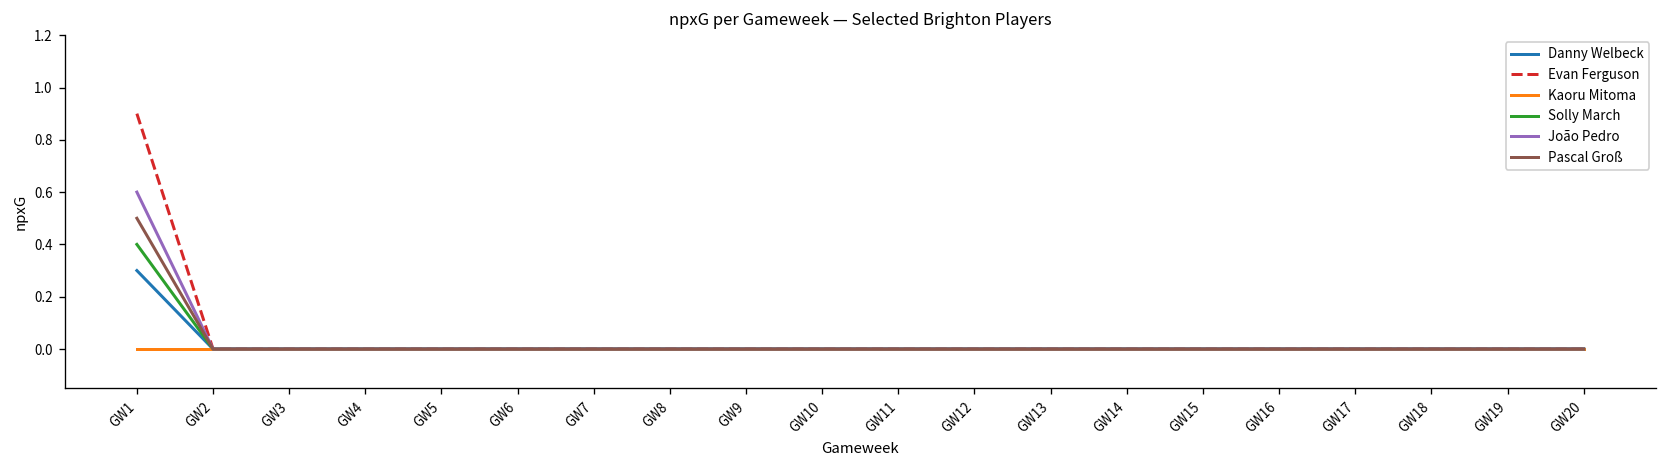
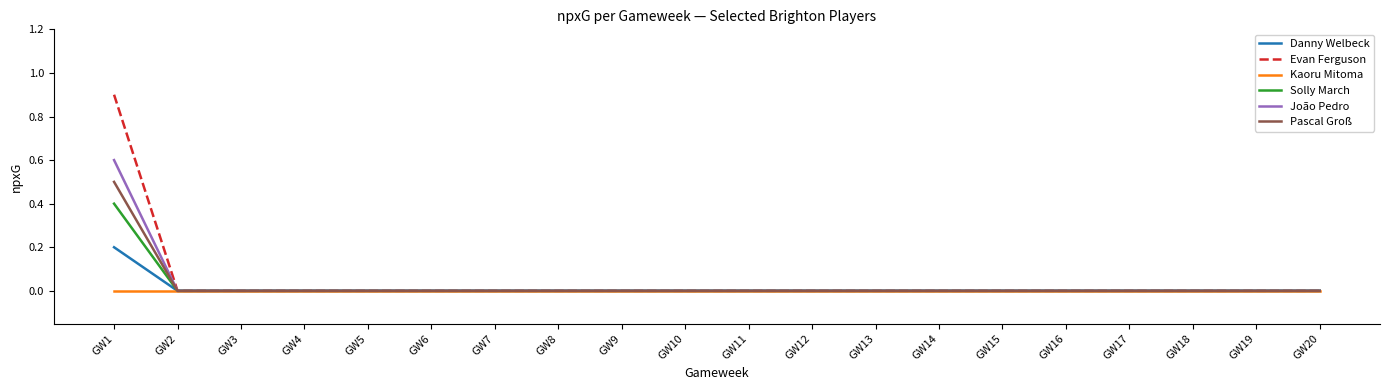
Danny Welbeck, GW1: 0.3 -> 0.2
